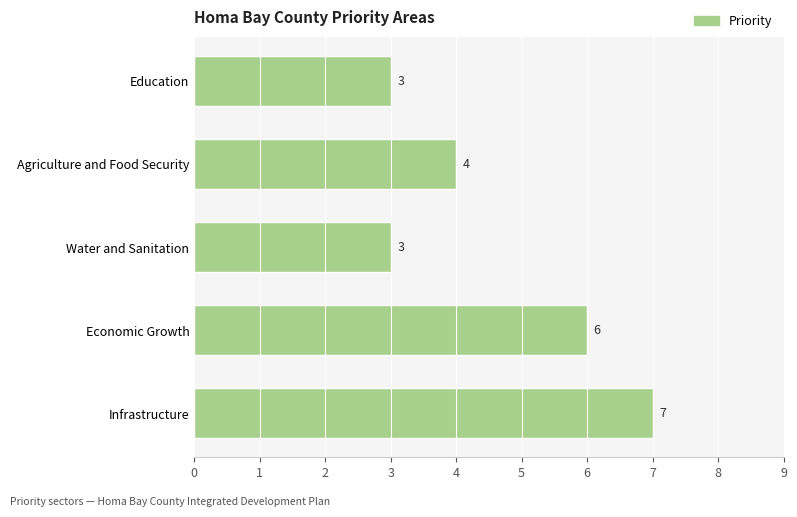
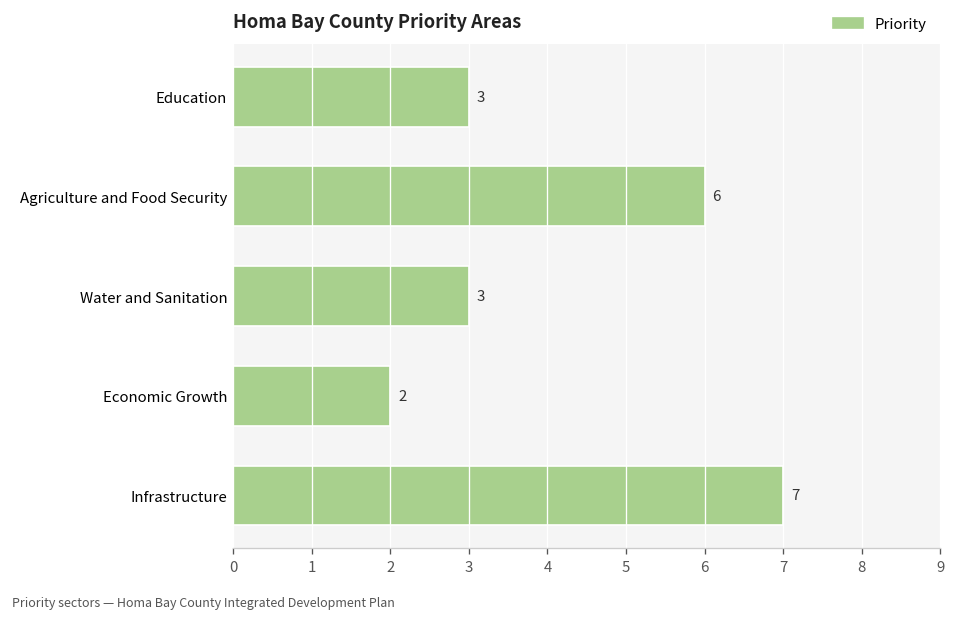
Agriculture and Food Security: 4 -> 6
Economic Growth: 6 -> 2
